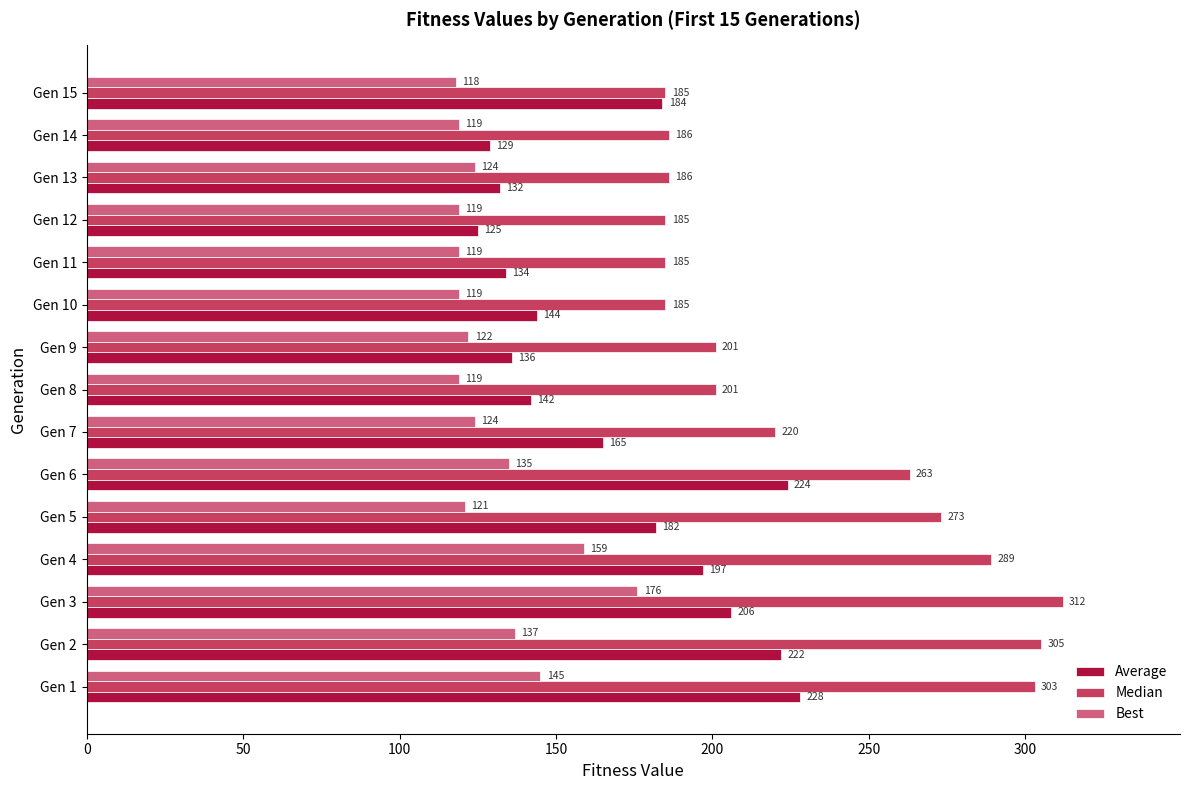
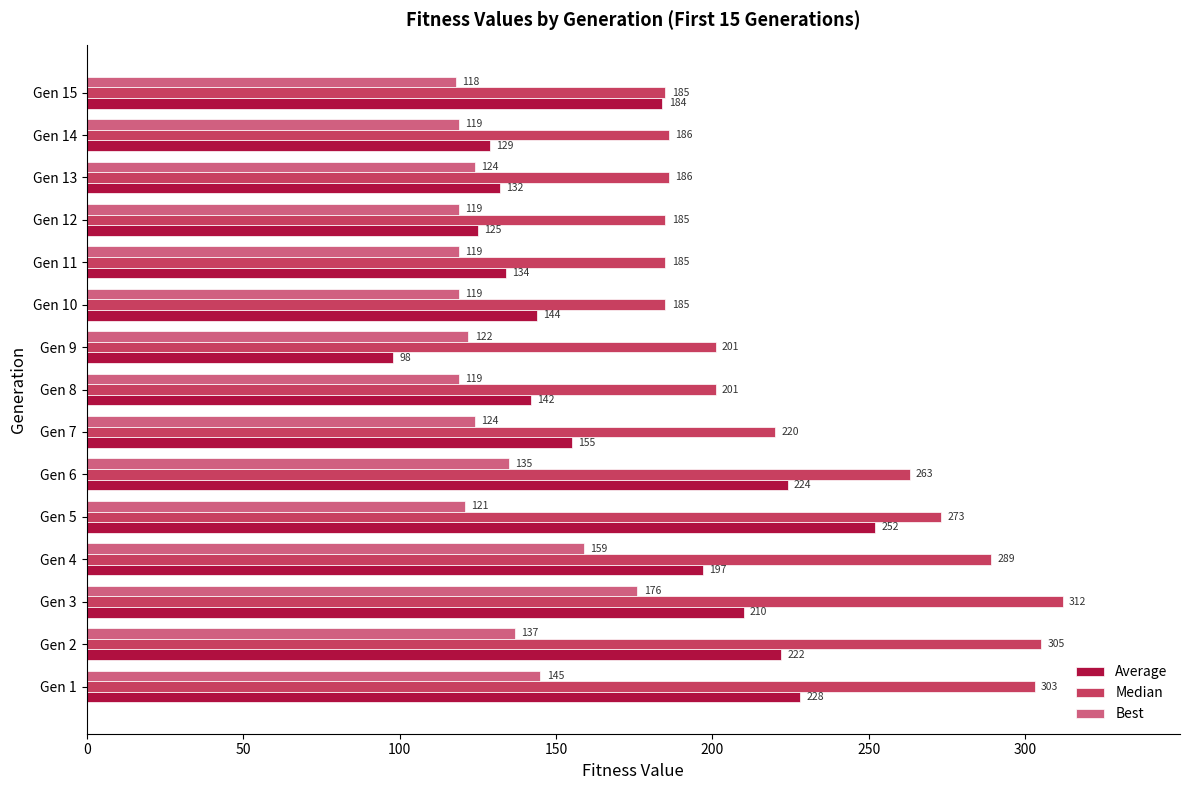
Average, Gen 9: 136 -> 98
Average, Gen 7: 165 -> 155
Average, Gen 5: 182 -> 252
Average, Gen 3: 206 -> 210
